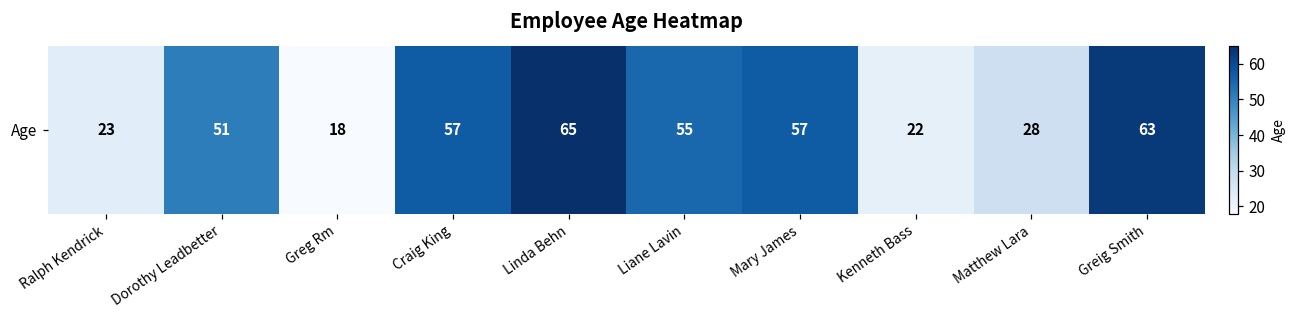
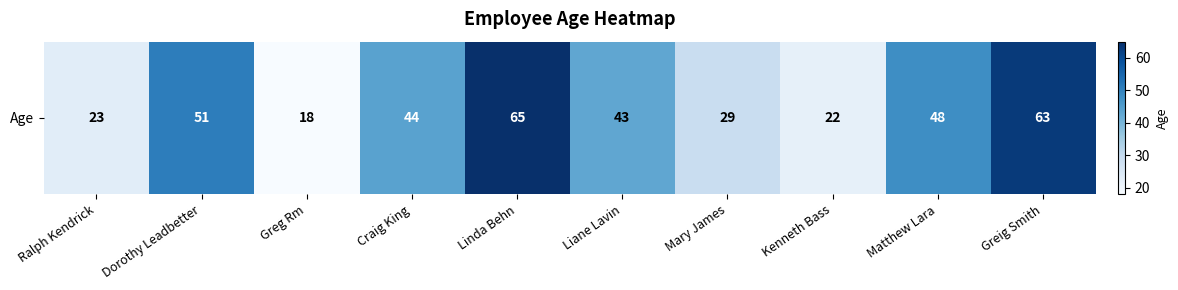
Age, Craig King: 57 -> 44
Age, Liane Lavin: 55 -> 43
Age, Mary James: 57 -> 29
Age, Matthew Lara: 28 -> 48
